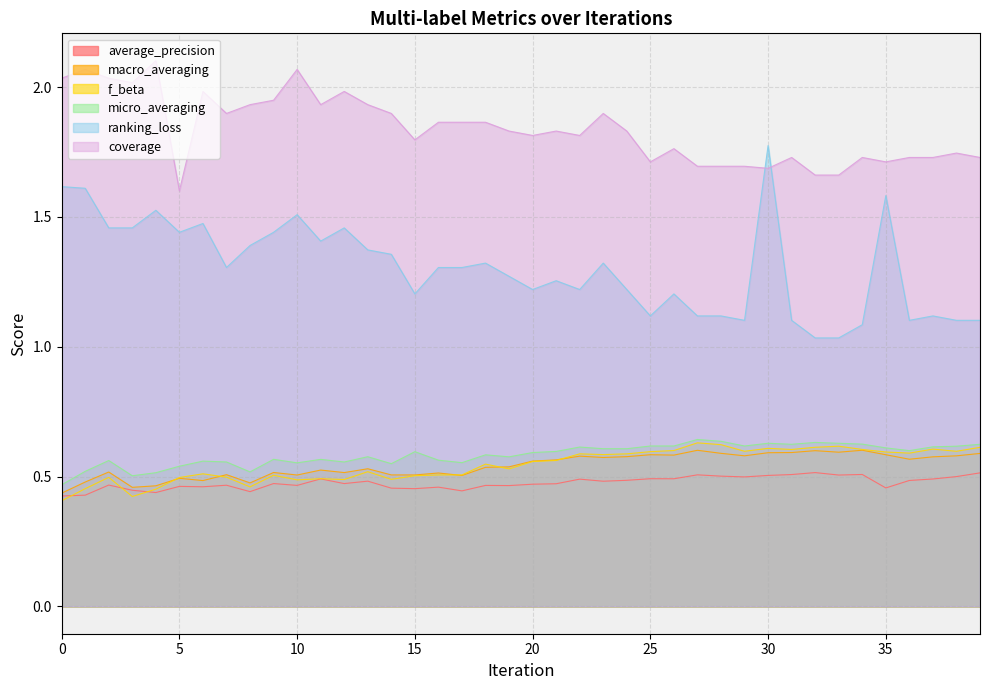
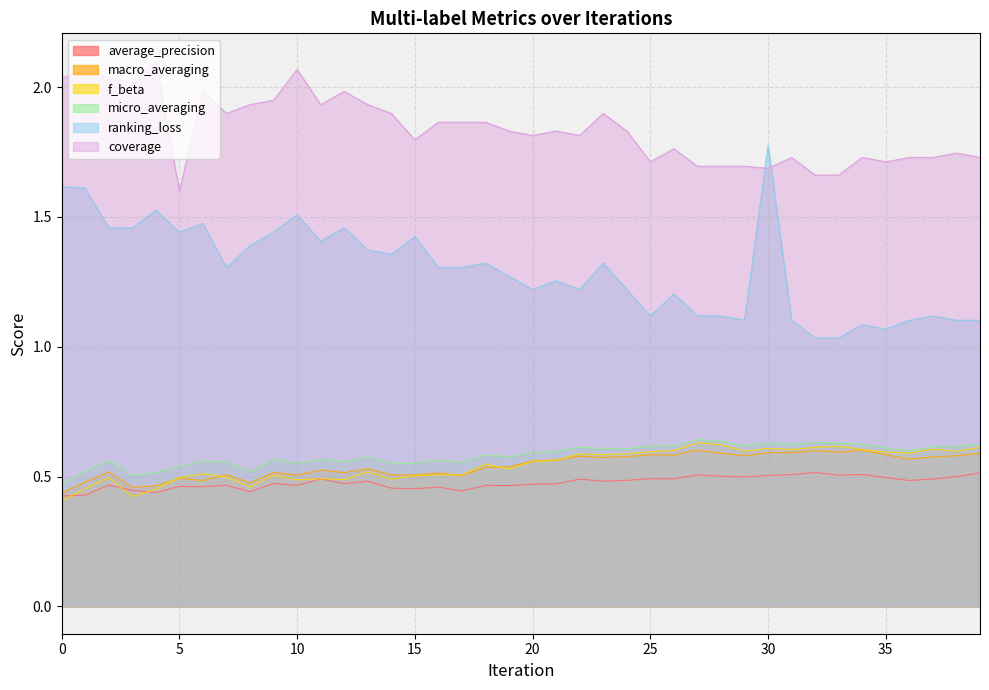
micro_averaging, 15: 0.60 -> 0.55
ranking_loss, 15: 1.20 -> 1.42
average_precision, 35: 0.46 -> 0.50
ranking_loss, 35: 1.58 -> 1.07
